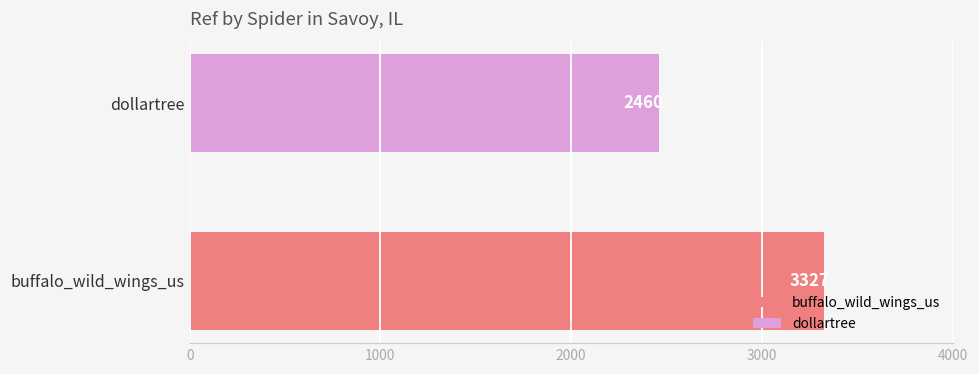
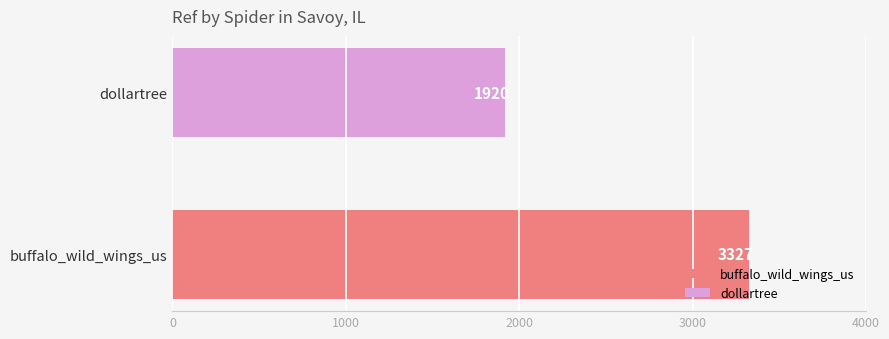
dollartree: 2460 -> 1920
